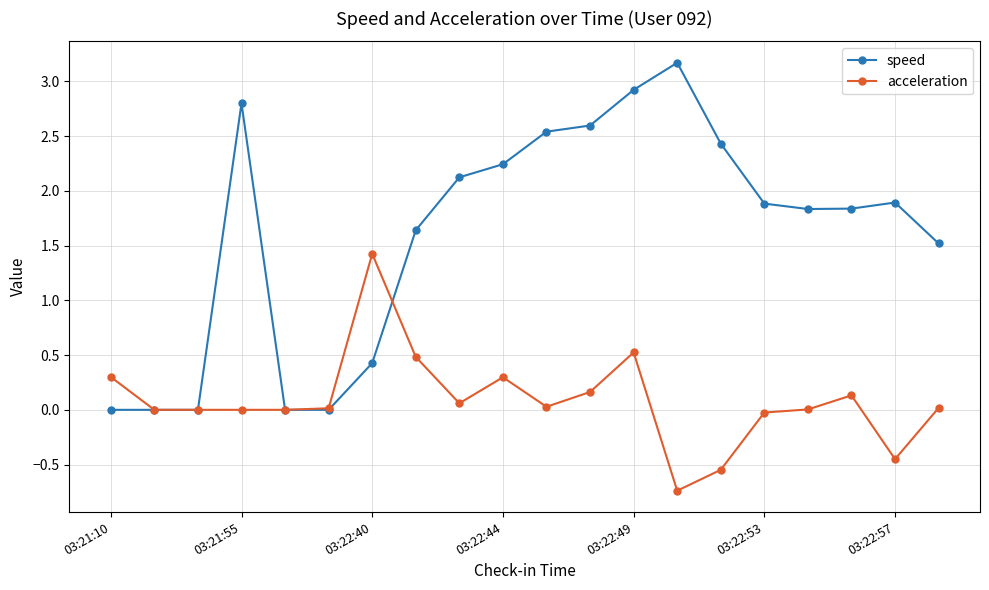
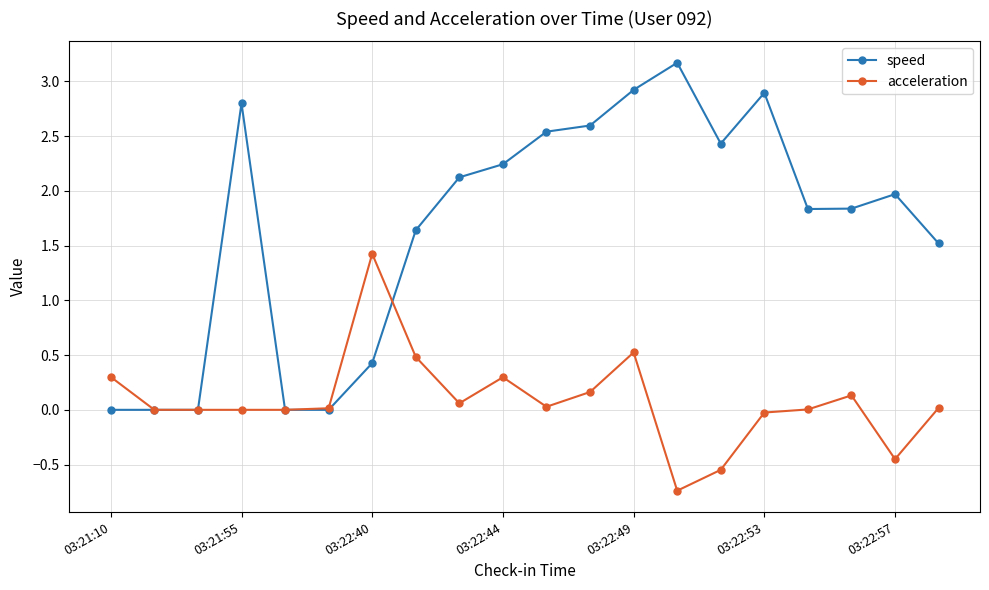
speed, 03:22:53: 1.88 -> 2.90
speed, 03:22:57: 1.89 -> 1.97
